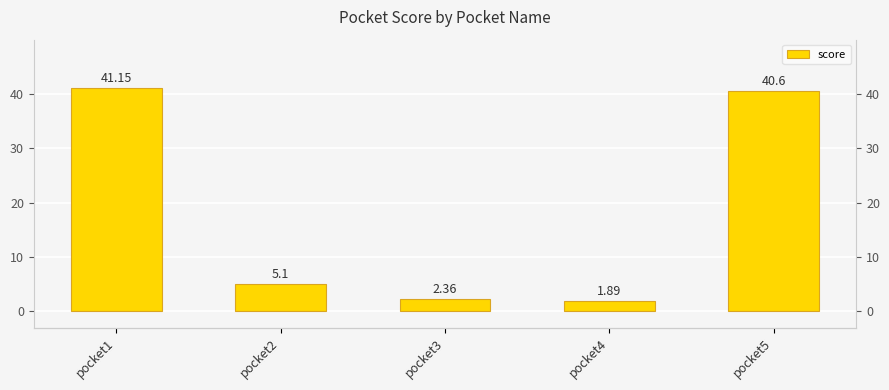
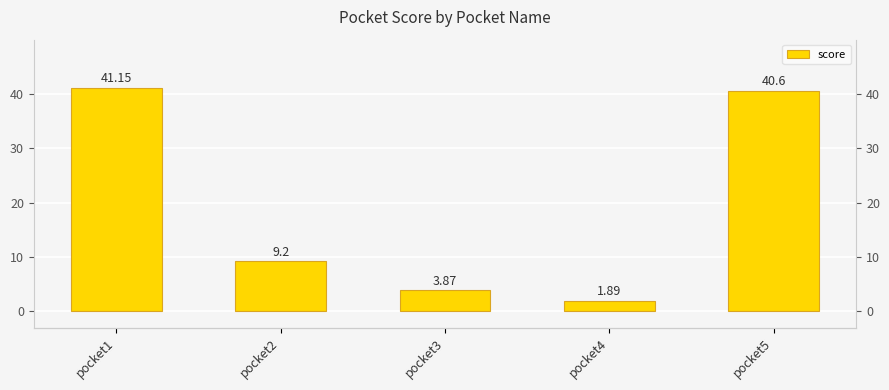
pocket2: 5.1 -> 9.2
pocket3: 2.36 -> 3.87
